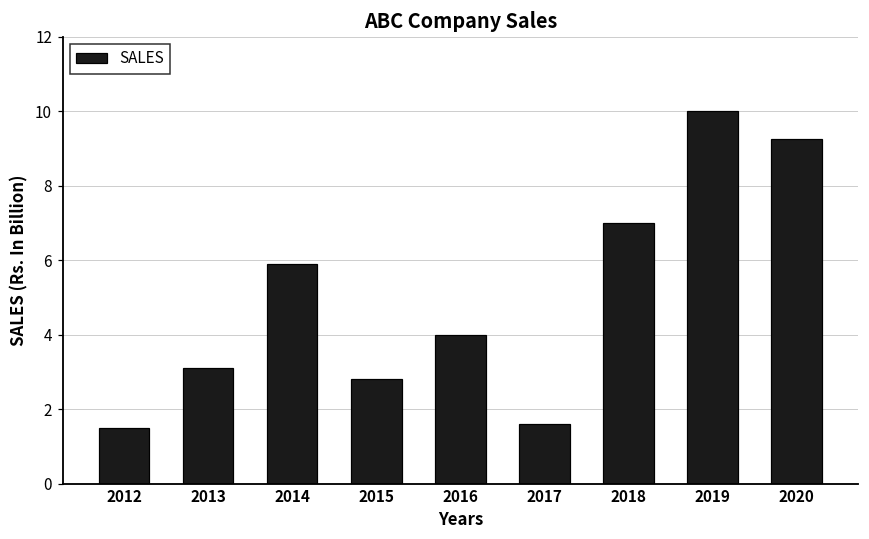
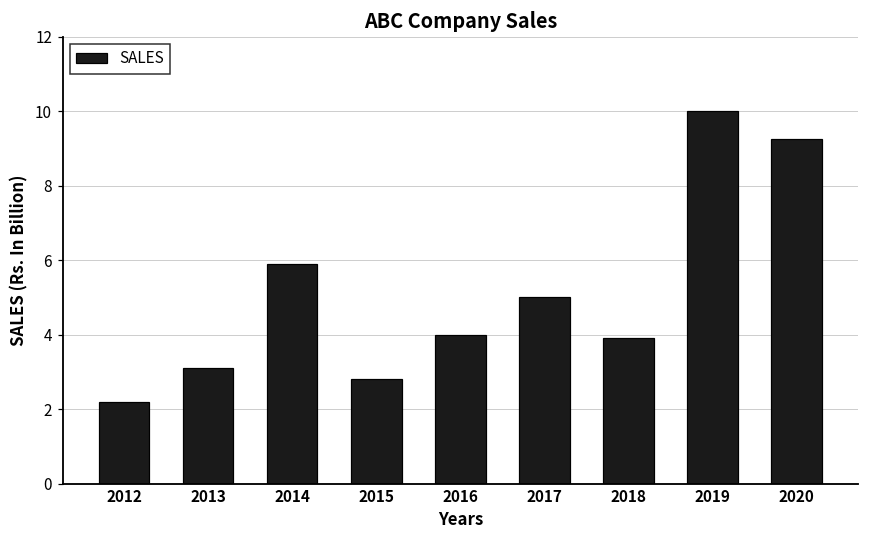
2012: 1.5 -> 2.2
2017: 1.6 -> 5.0
2018: 7.0 -> 3.9
